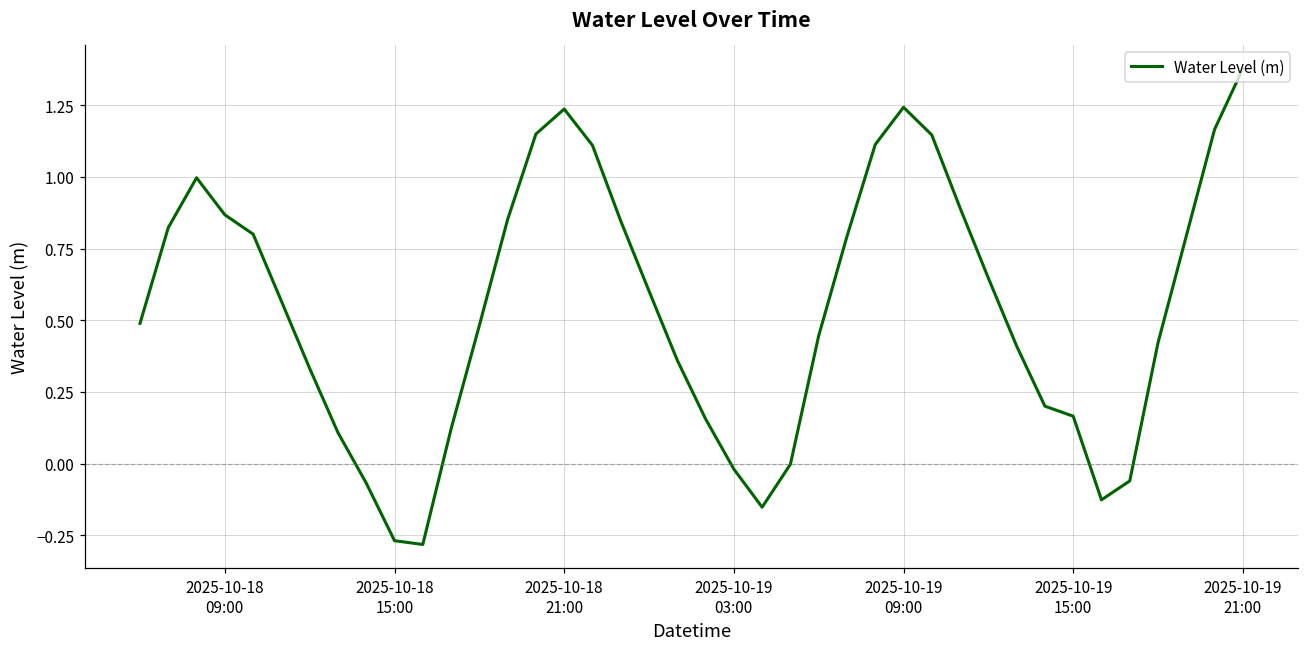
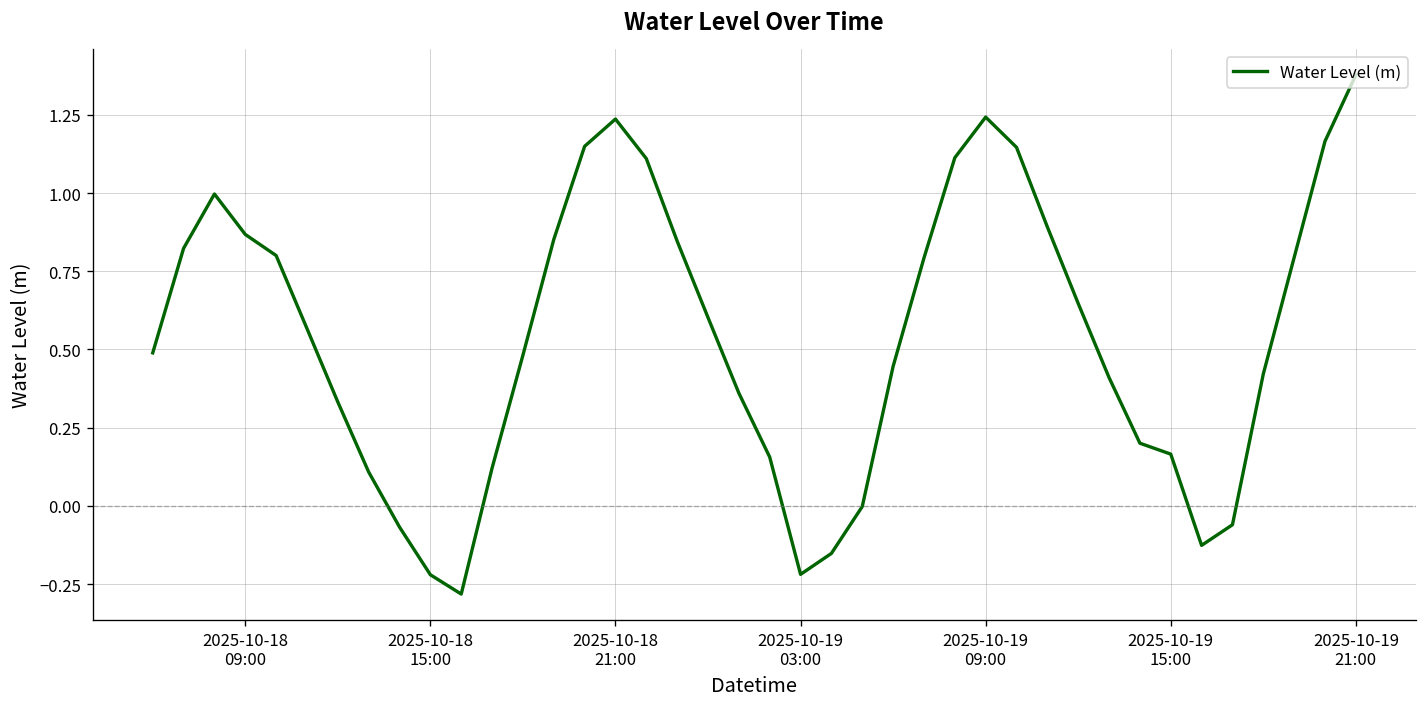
2025-10-18 15:00: -0.27 -> -0.22
2025-10-19 03:00: -0.02 -> -0.22
